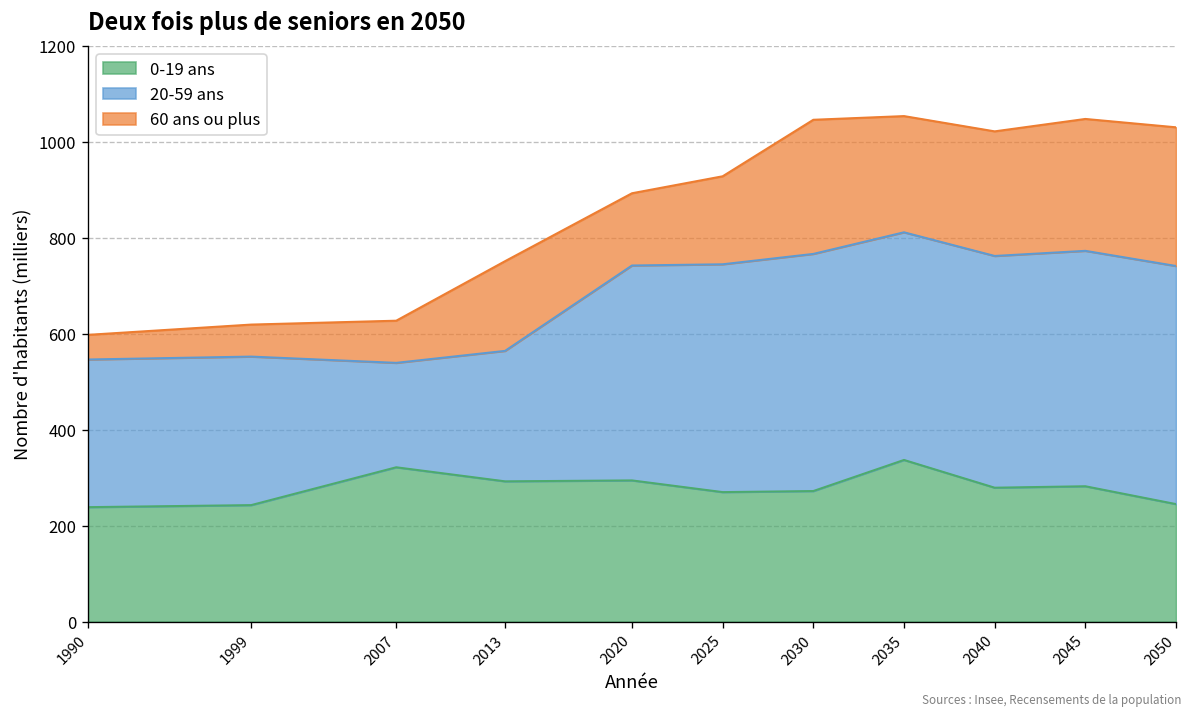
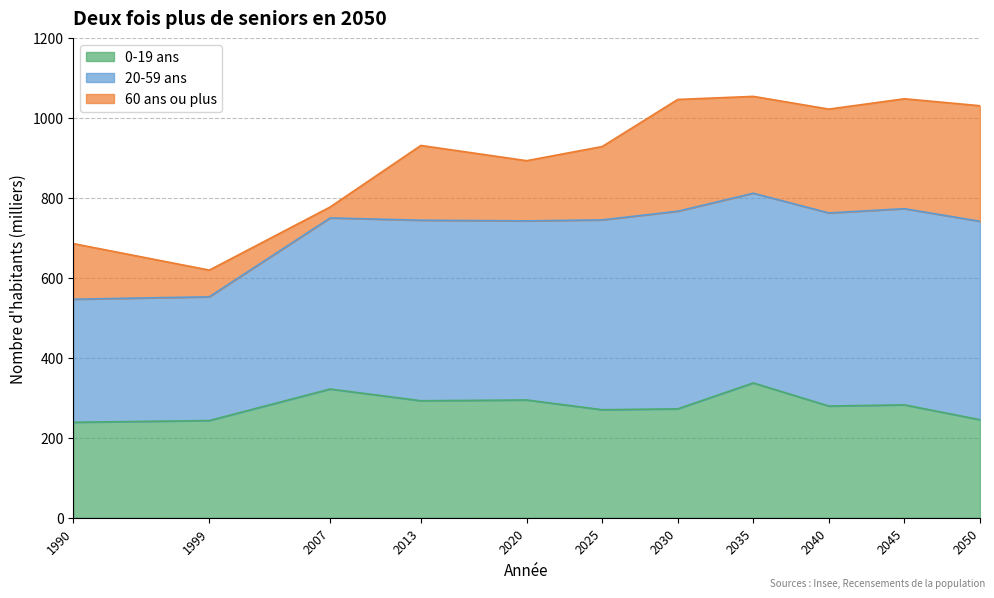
60 ans ou plus, 1990: 50 -> 140
20-59 ans, 2007: 220 -> 430
60 ans ou plus, 2007: 90 -> 30
20-59 ans, 2013: 270 -> 450
